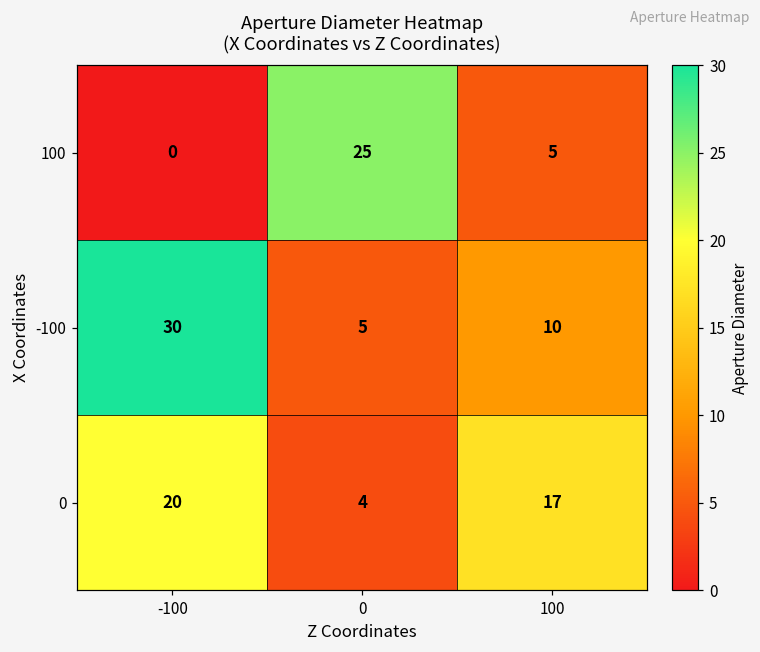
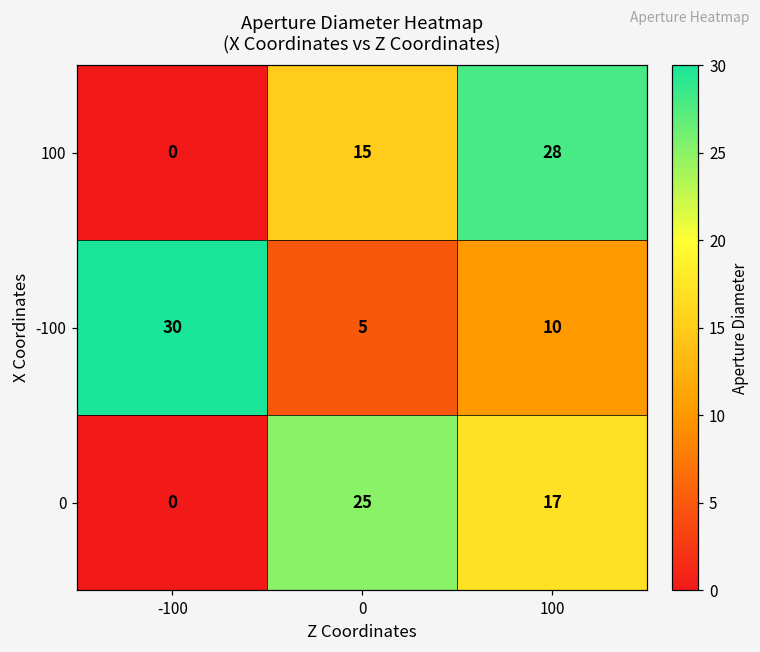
100, 0: 25 -> 15
100, 100: 5 -> 28
0, -100: 20 -> 0
0, 0: 4 -> 25
